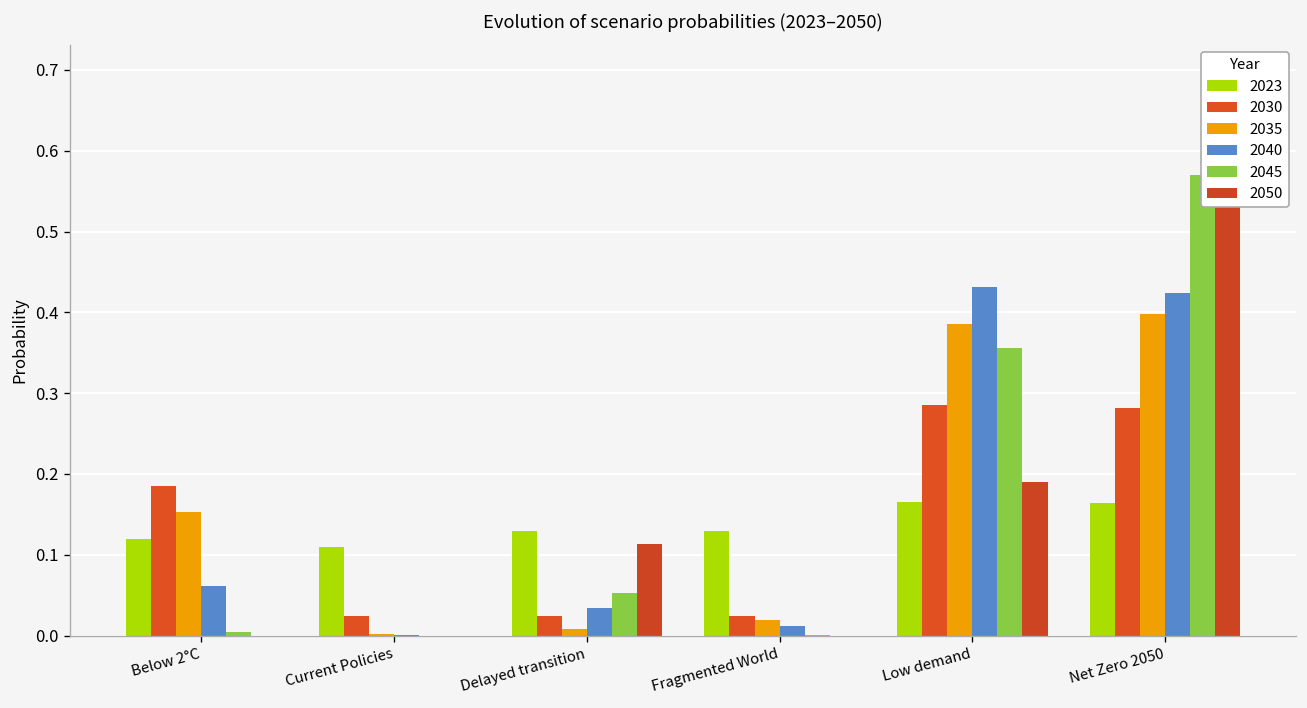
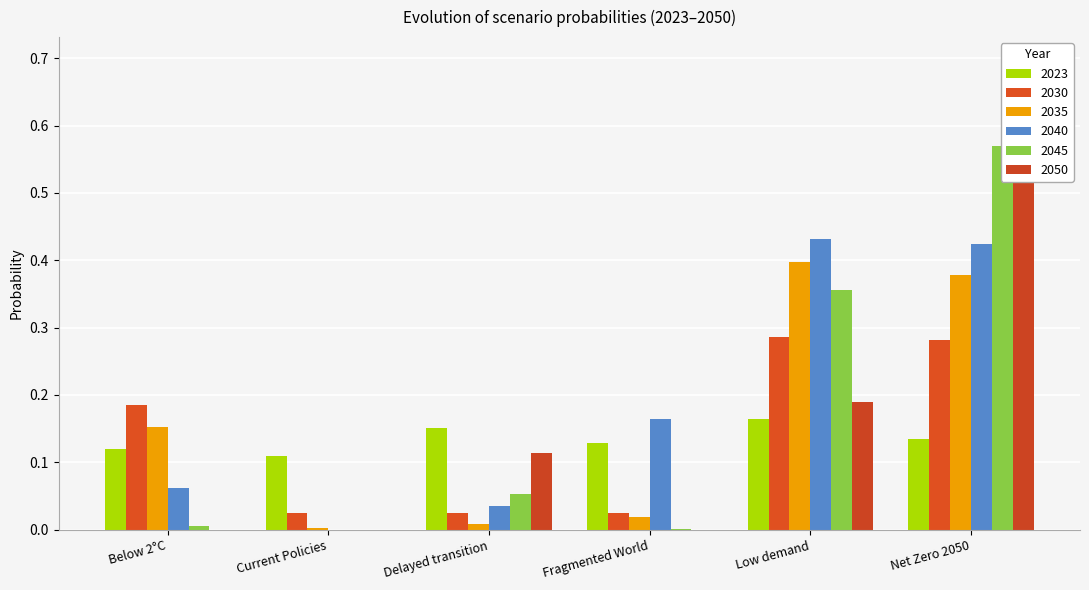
2023, Delayed transition: 0.13 -> 0.15
2040, Fragmented World: 0.01 -> 0.16
2035, Low demand: 0.39 -> 0.40
2023, Net Zero 2050: 0.16 -> 0.14
2035, Net Zero 2050: 0.40 -> 0.38
